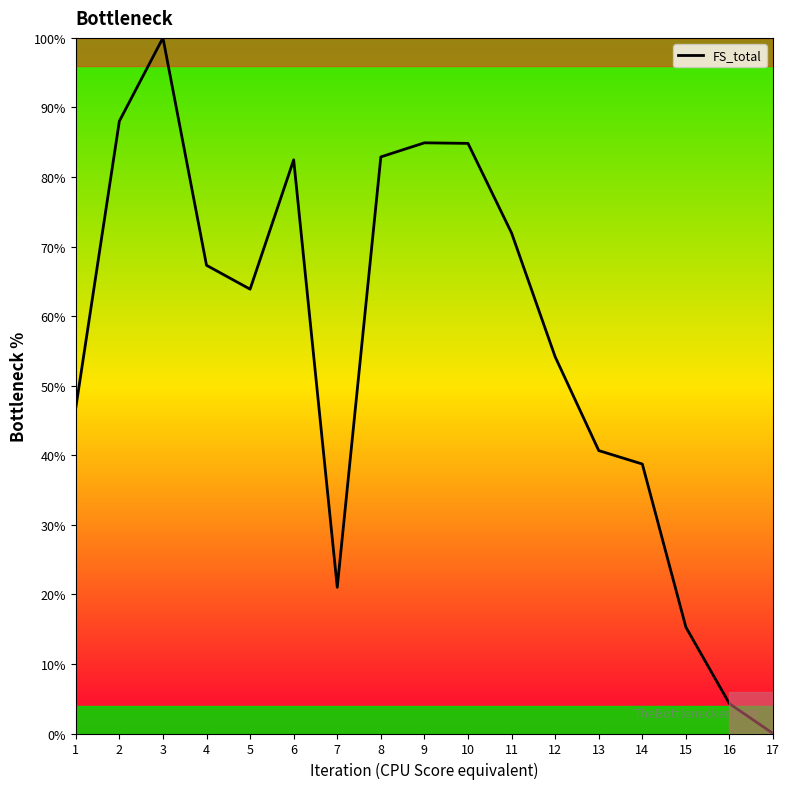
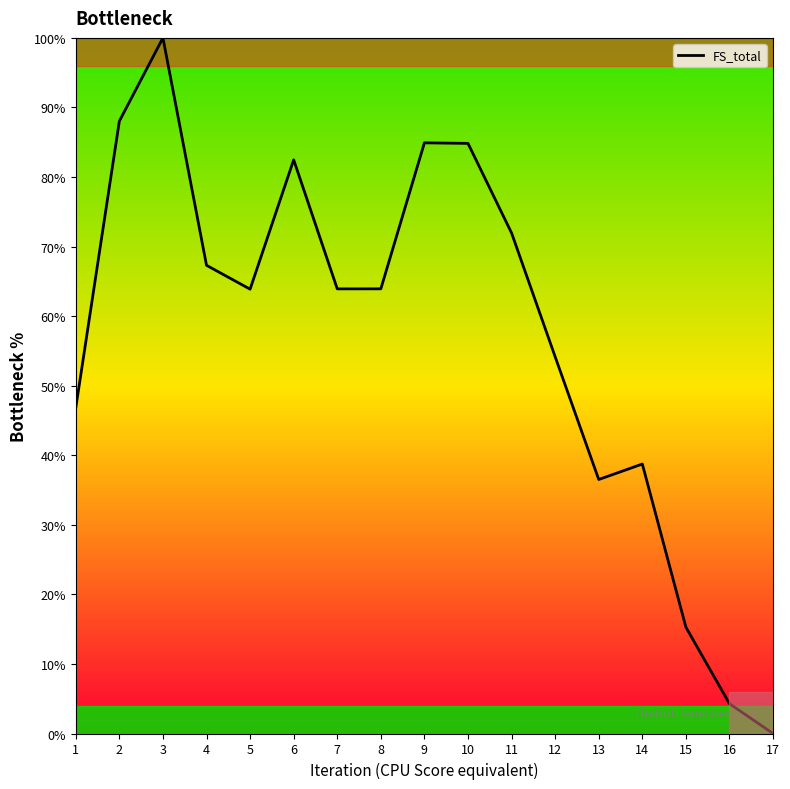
7: 21% -> 64%
8: 83% -> 64%
13: 41% -> 37%
